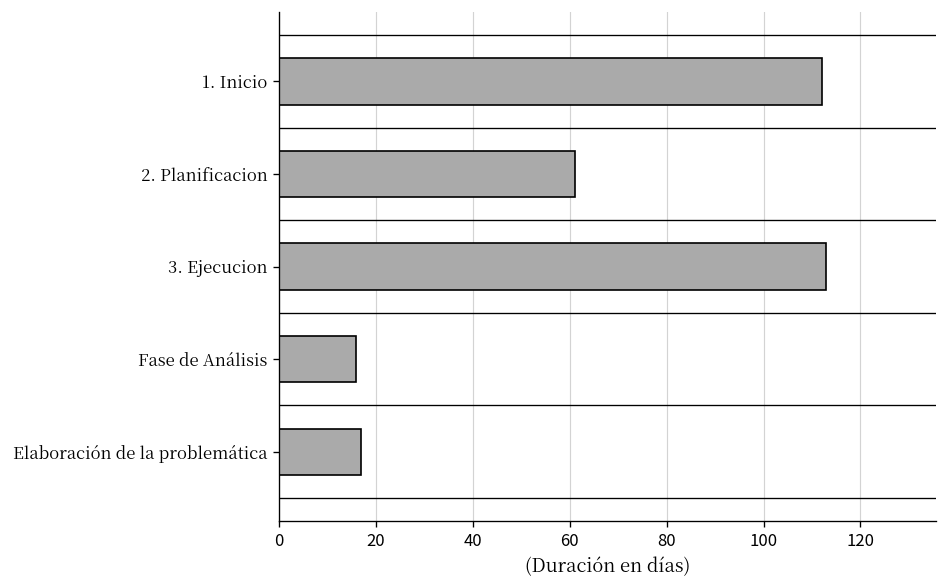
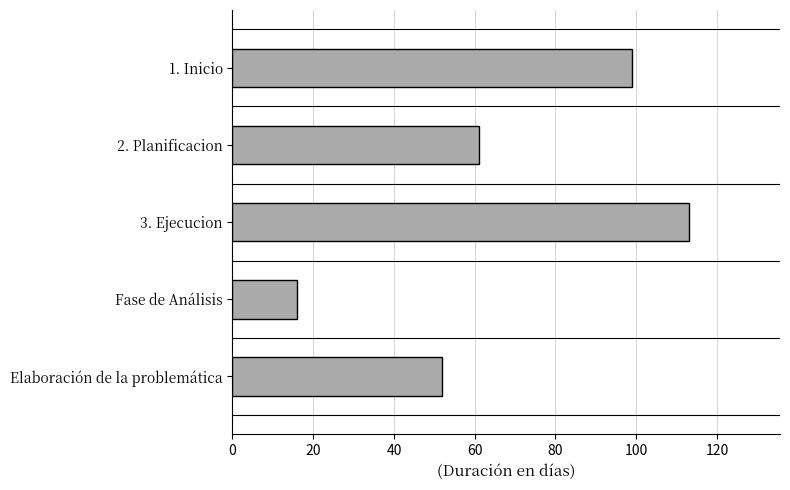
1. Inicio: 112 -> 99
Elaboración de la problemática: 17 -> 52
